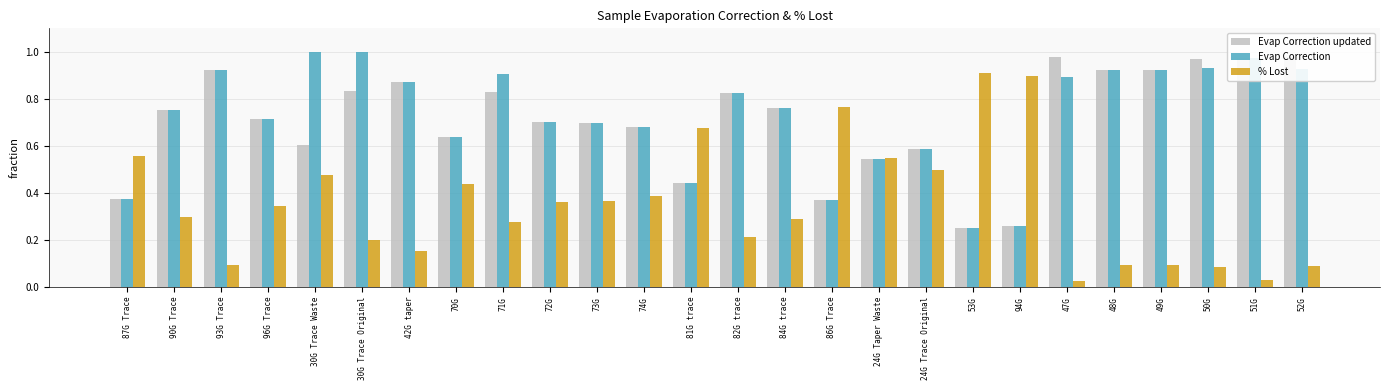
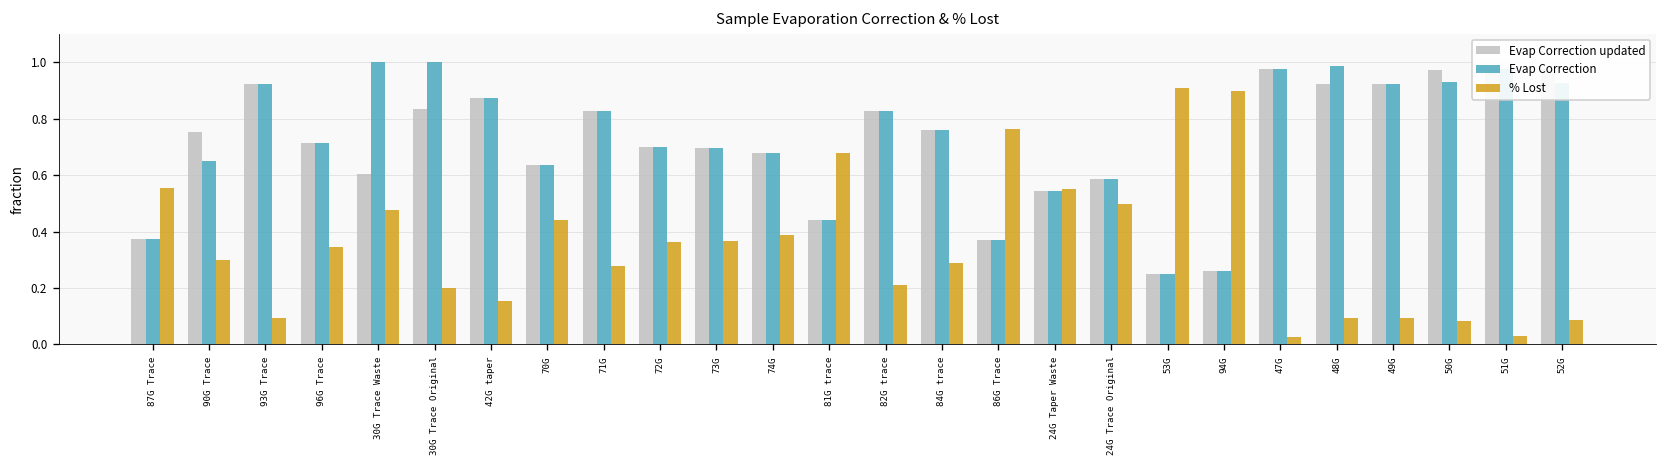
Evap Correction, 90G Trace: 0.75 -> 0.65
Evap Correction, 71G: 0.90 -> 0.83
Evap Correction, 47G: 0.90 -> 0.98
Evap Correction, 48G: 0.92 -> 0.99
